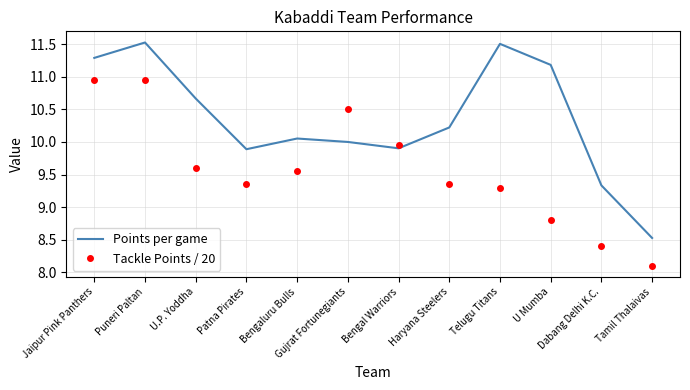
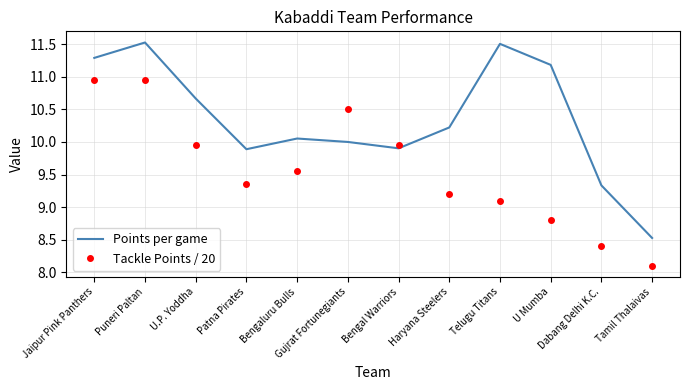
Tackle Points / 20, U.P. Yoddha: 9.6 -> 10.0
Tackle Points / 20, Haryana Steelers: 9.4 -> 9.2
Tackle Points / 20, Telugu Titans: 9.3 -> 9.1
